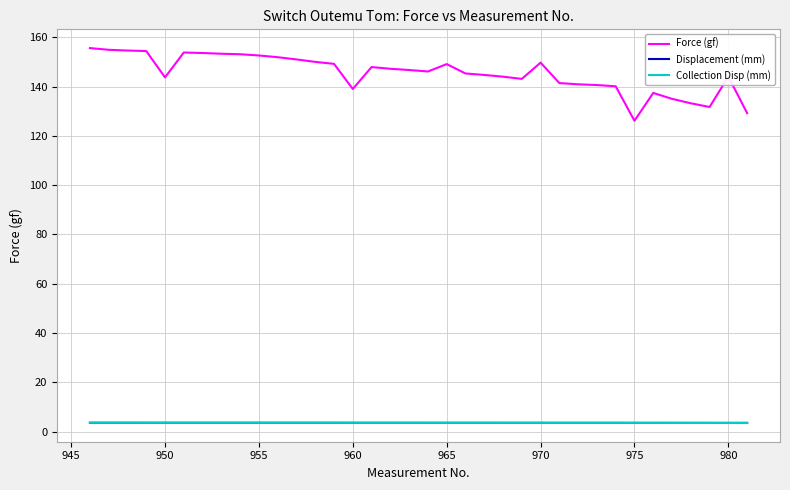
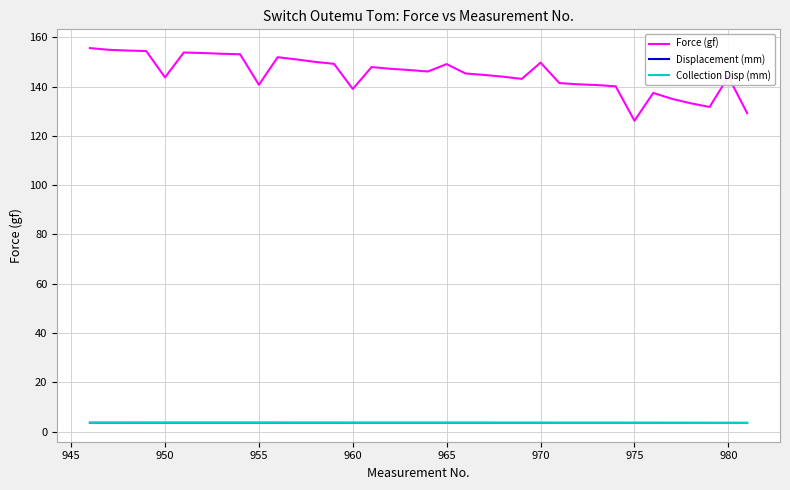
Force (gf), 955: 153 -> 141
